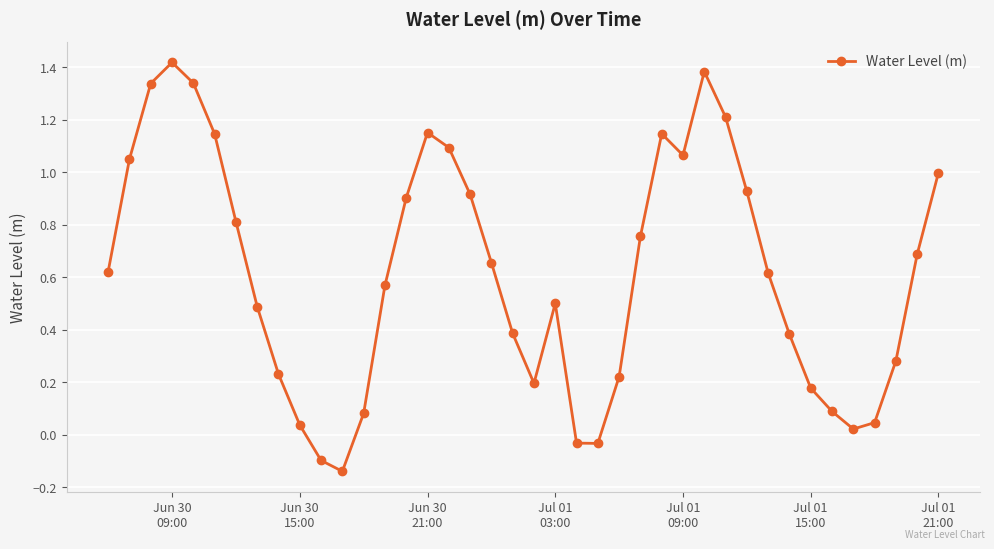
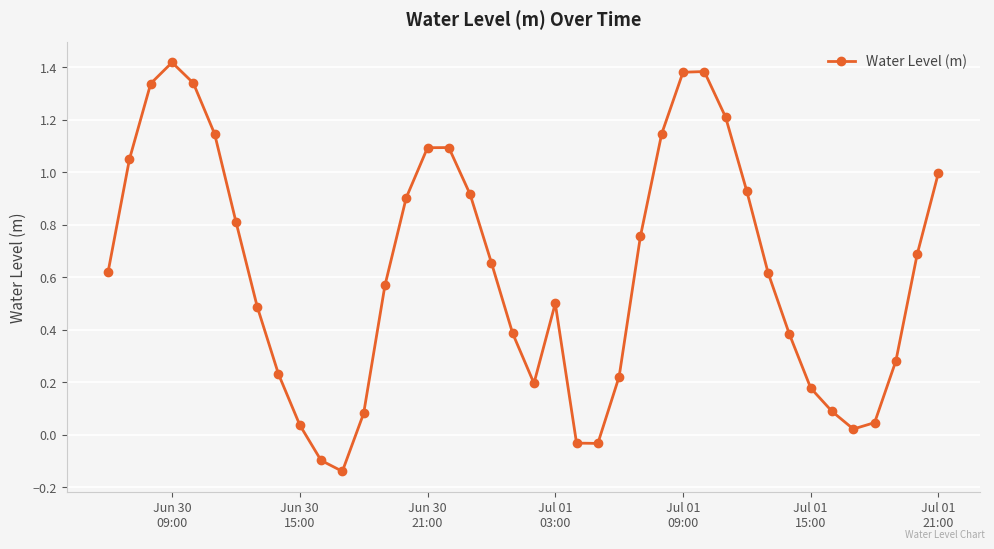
Jun 30 21:00: 1.15 -> 1.09
Jul 01 09:00: 1.06 -> 1.38
